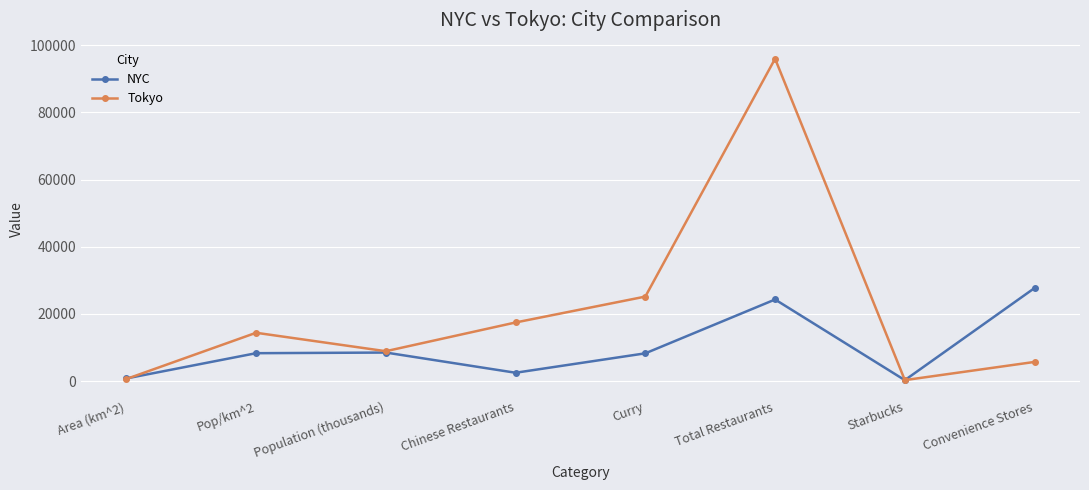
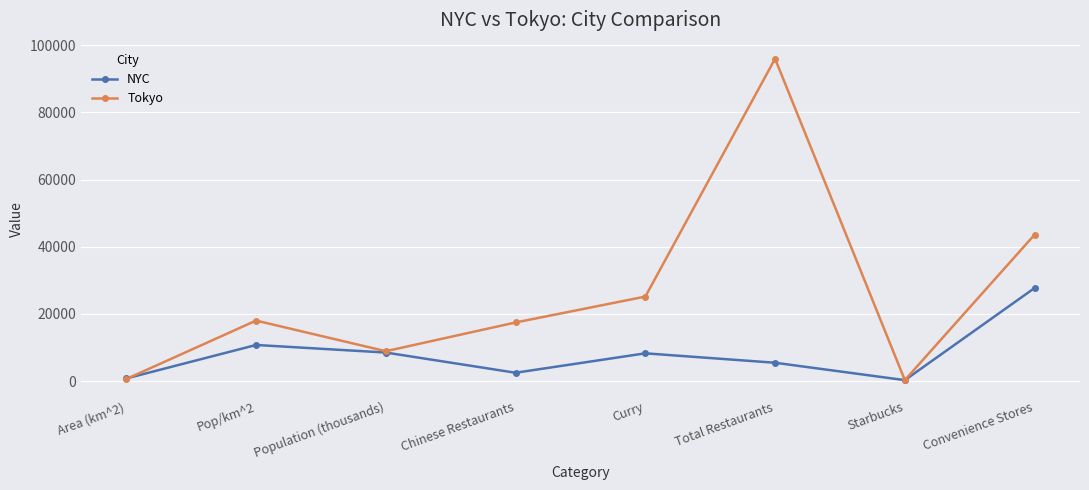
NYC, Pop/km^2: 8000 -> 11000
Tokyo, Pop/km^2: 14000 -> 18000
NYC, Total Restaurants: 24000 -> 5000
Tokyo, Convenience Stores: 6000 -> 44000
